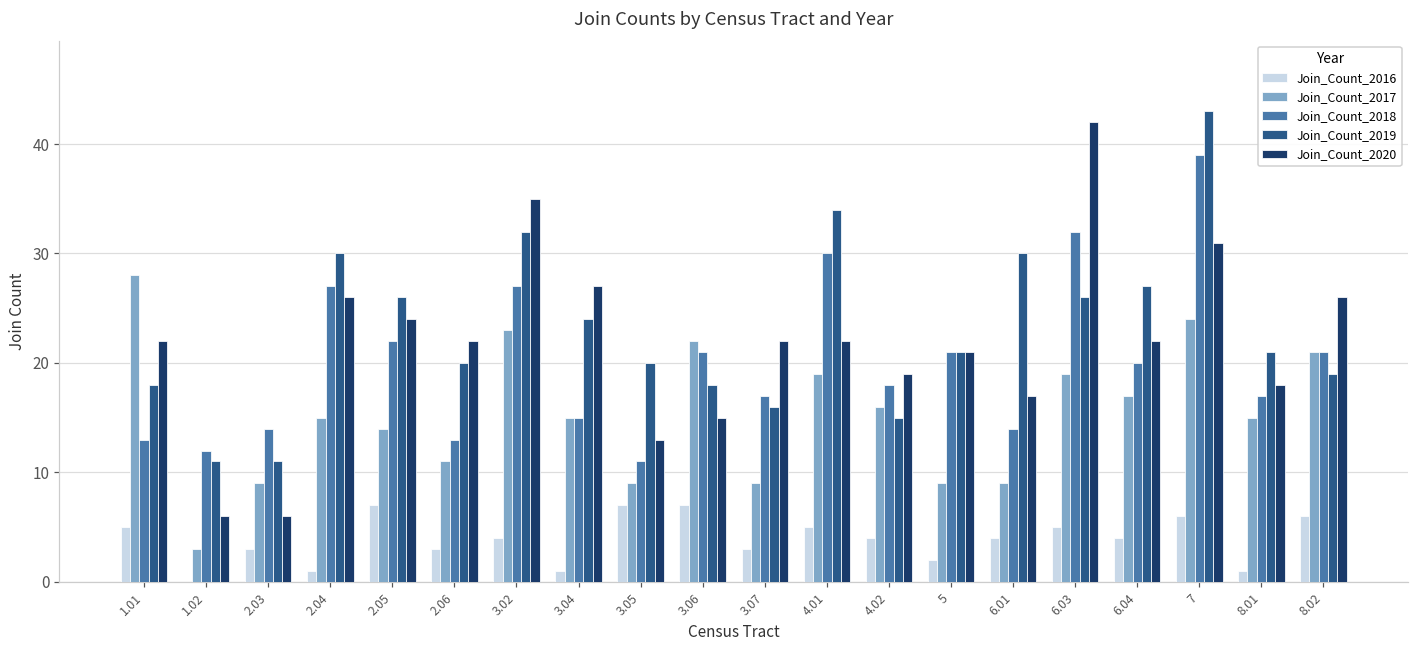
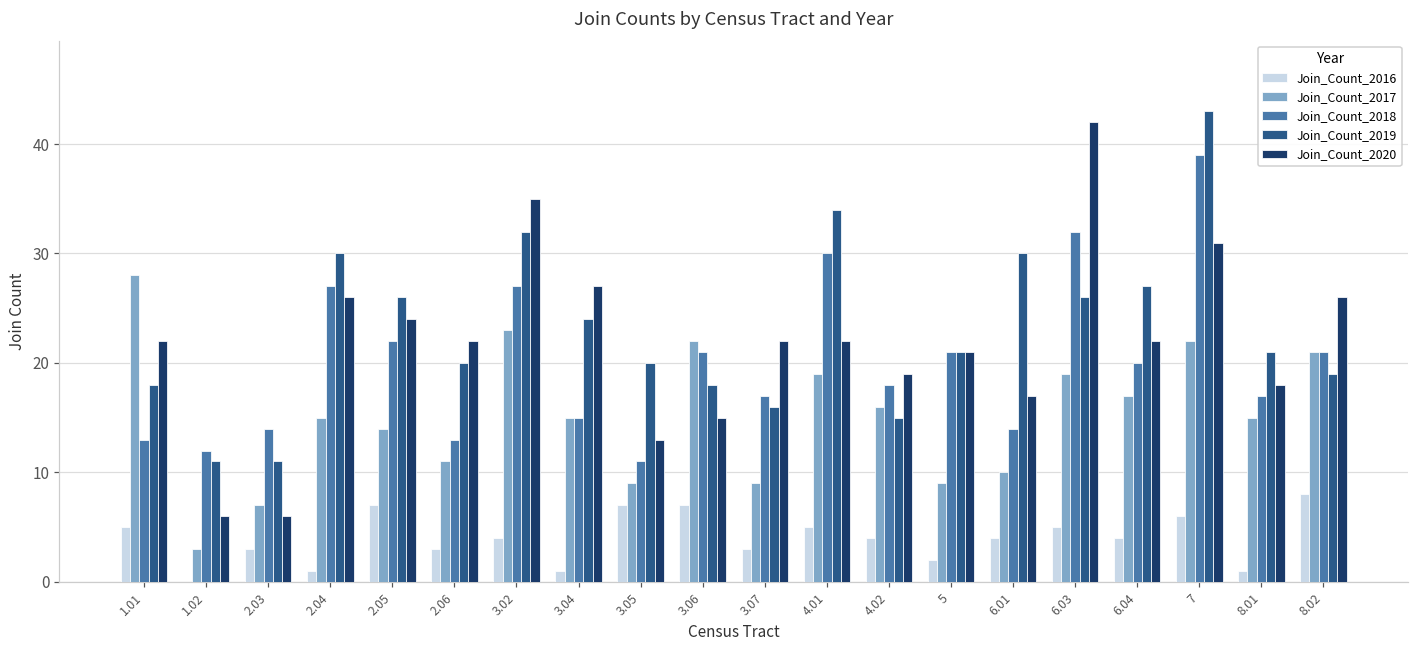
Join_Count_2017, 2.03: 9 -> 7
Join_Count_2017, 6.01: 9 -> 10
Join_Count_2017, 7: 24 -> 22
Join_Count_2016, 8.02: 6 -> 8
